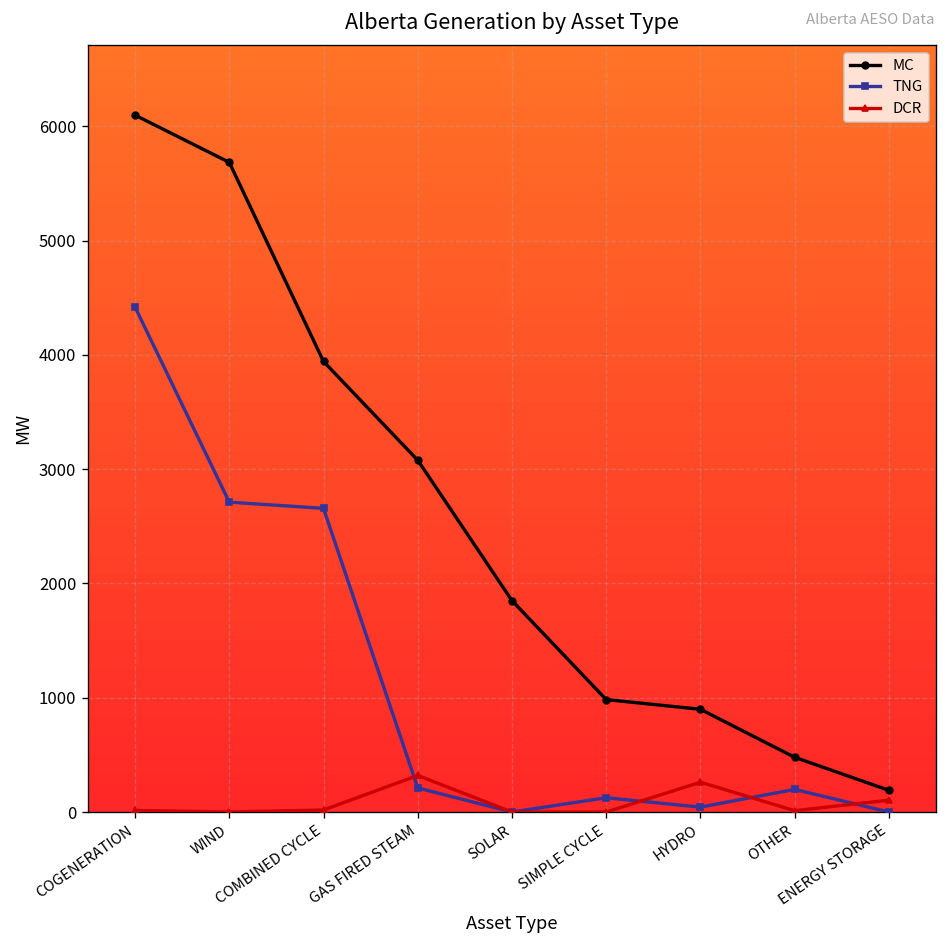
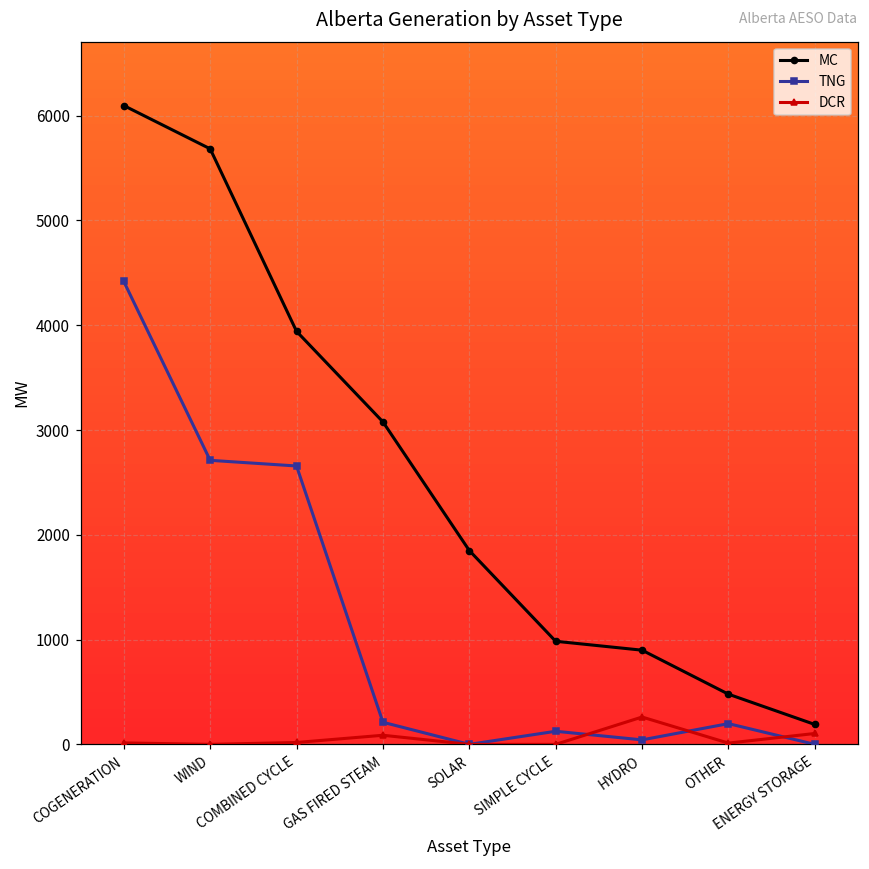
DCR, GAS FIRED STEAM: 300 -> 100
